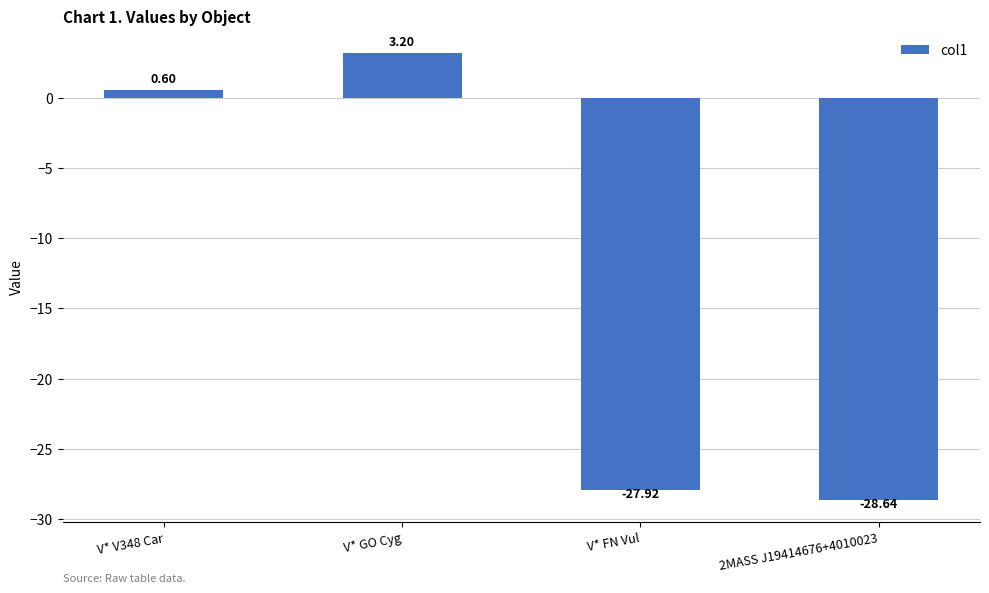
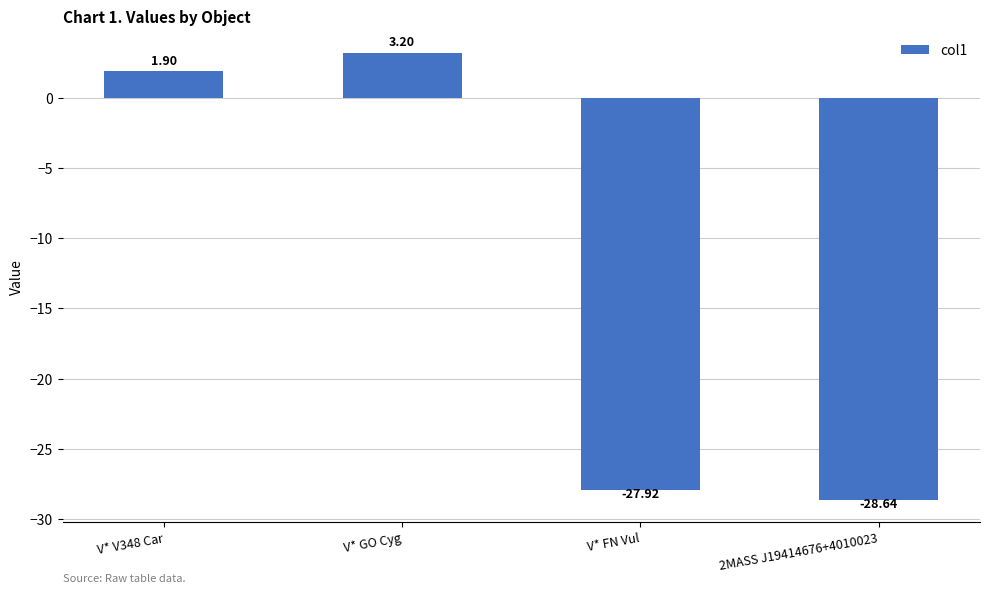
V* V348 Car: 0.60 -> 1.90
